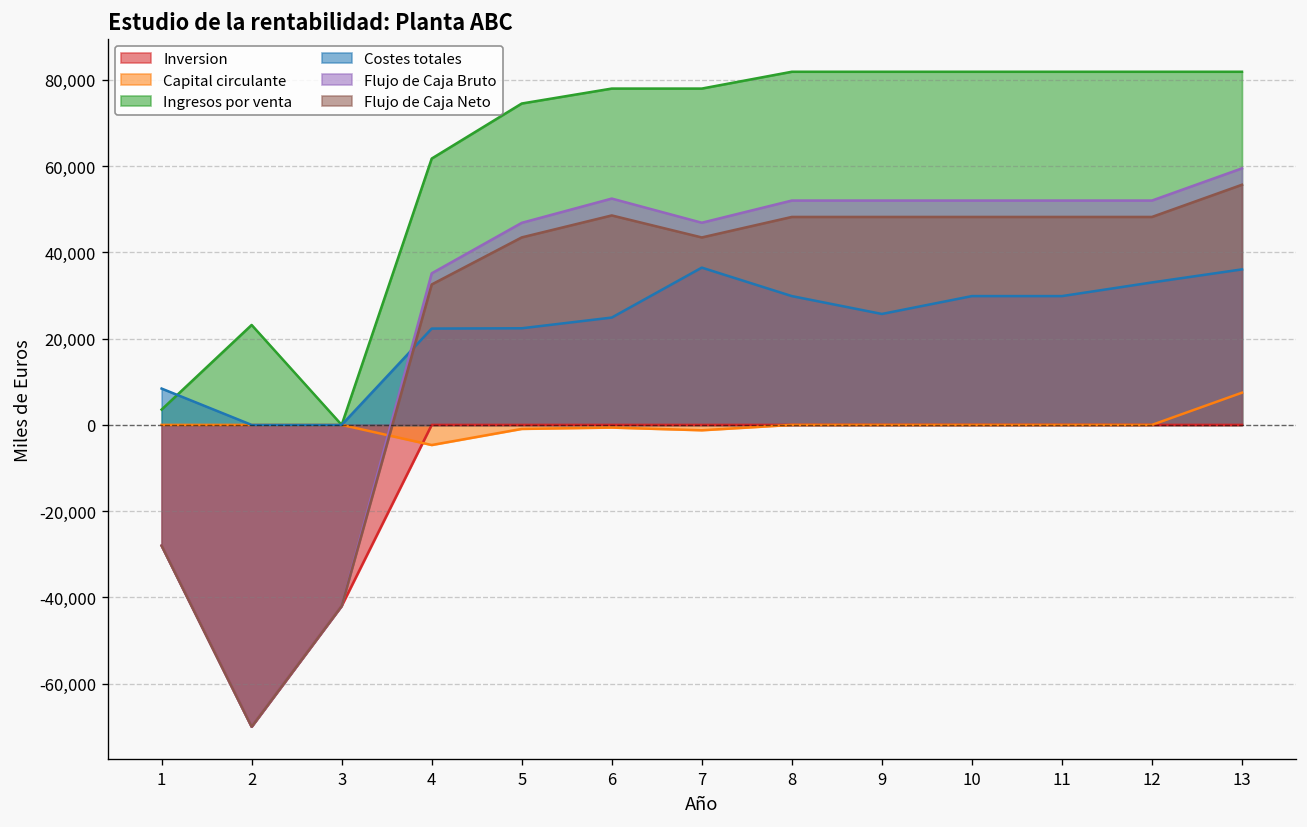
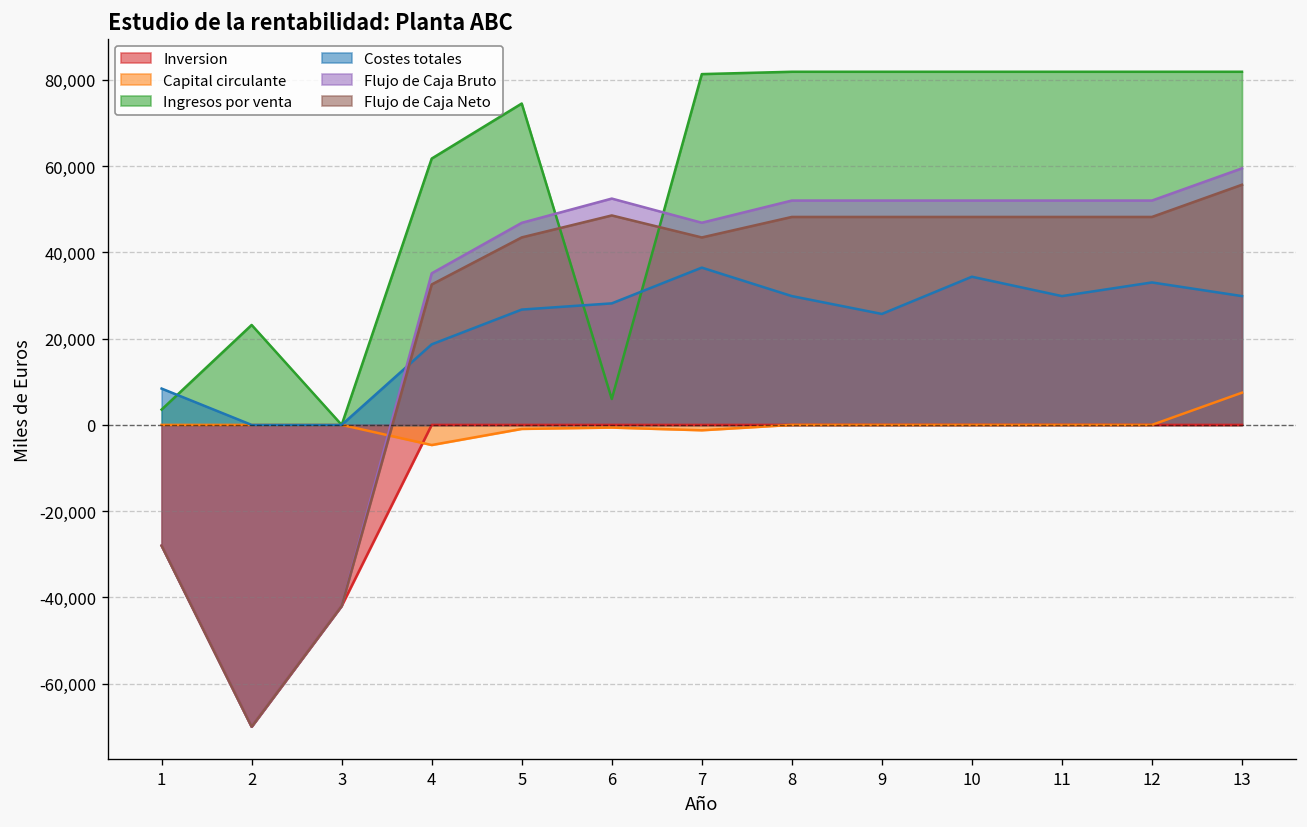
Costes totales, 4: 22,000 -> 19,000
Costes totales, 5: 22,000 -> 27,000
Ingresos por venta, 6: 78,000 -> 6,000
Costes totales, 6: 25,000 -> 28,000
Ingresos por venta, 7: 78,000 -> 81,000
Costes totales, 10: 30,000 -> 34,000
Costes totales, 13: 36,000 -> 30,000
